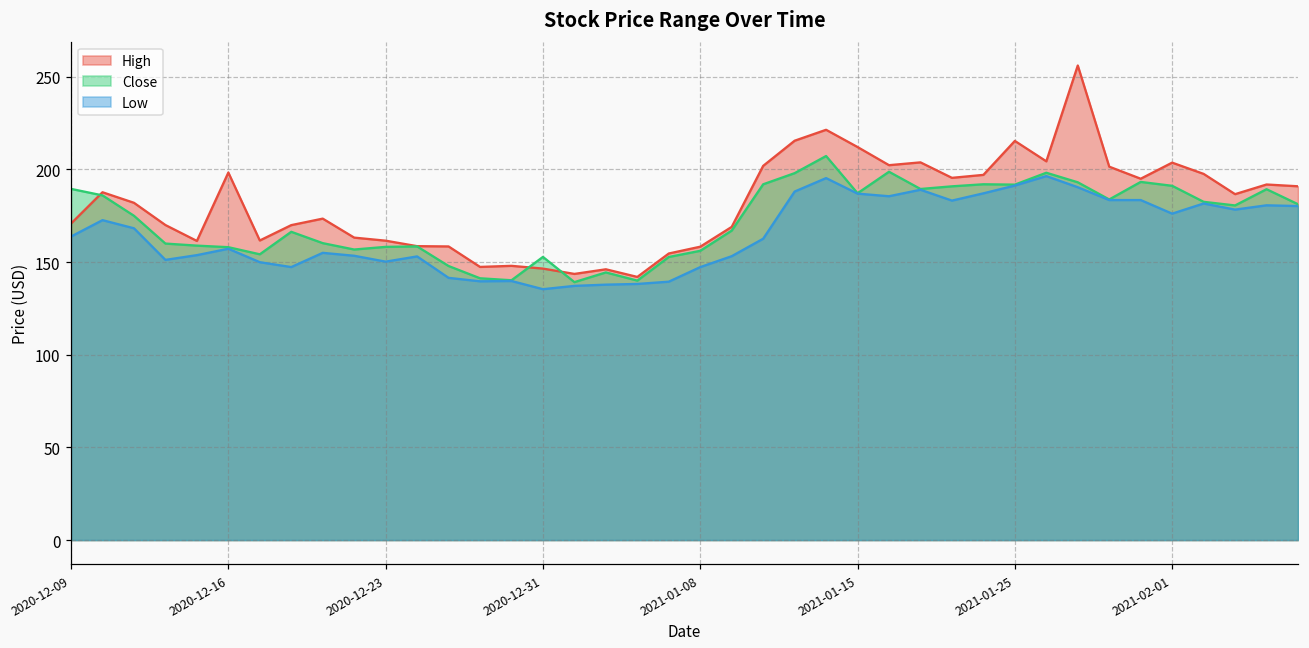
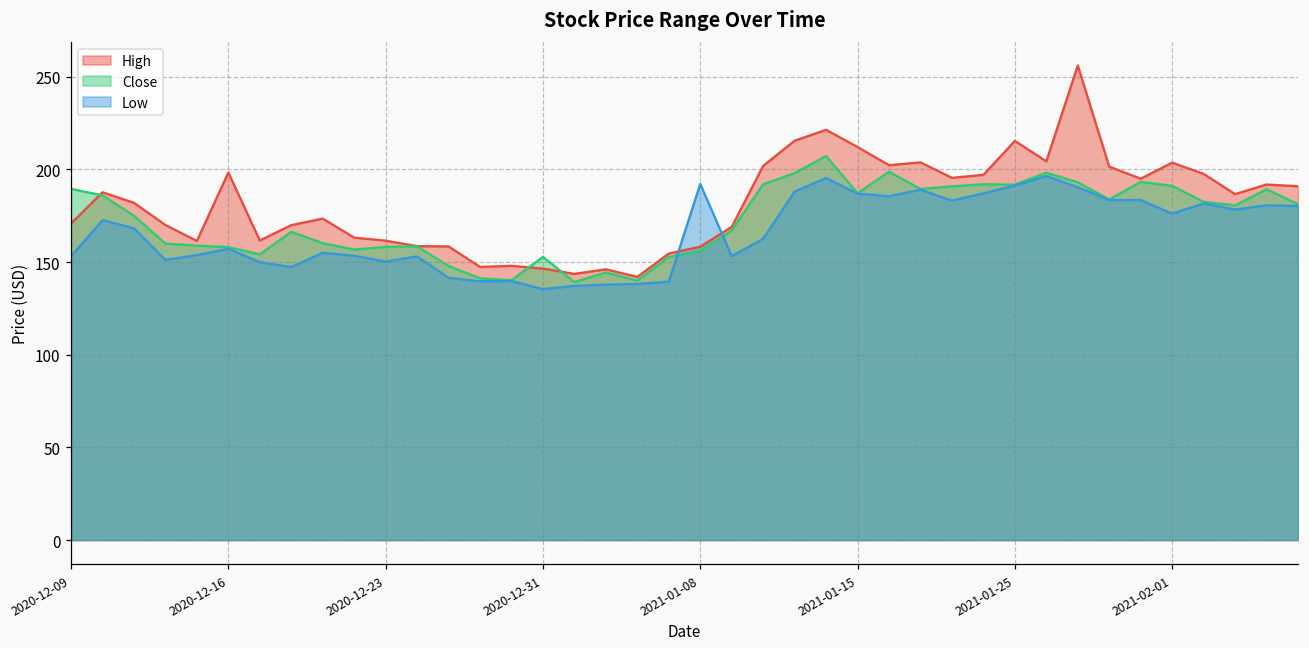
Low, 2020-12-09: 164 -> 153
Low, 2021-01-08: 147 -> 192
